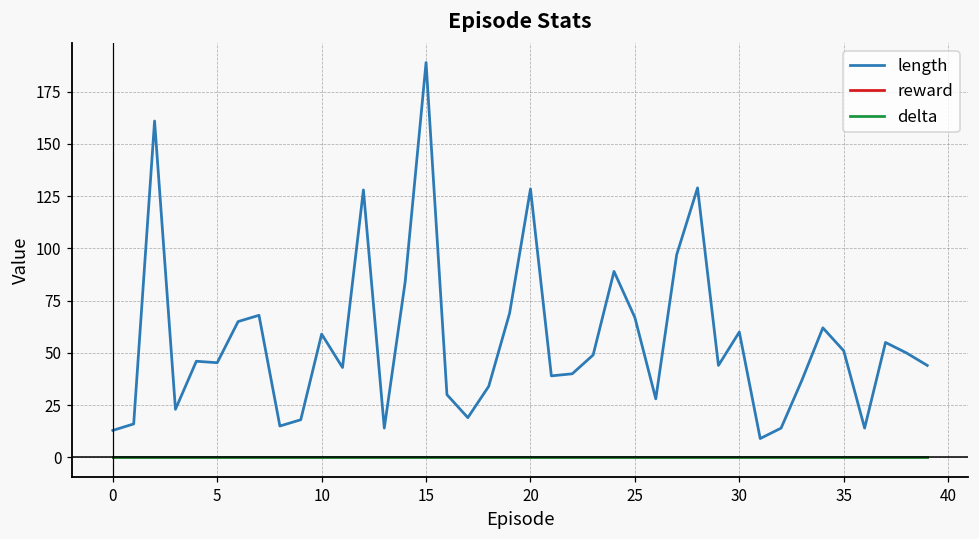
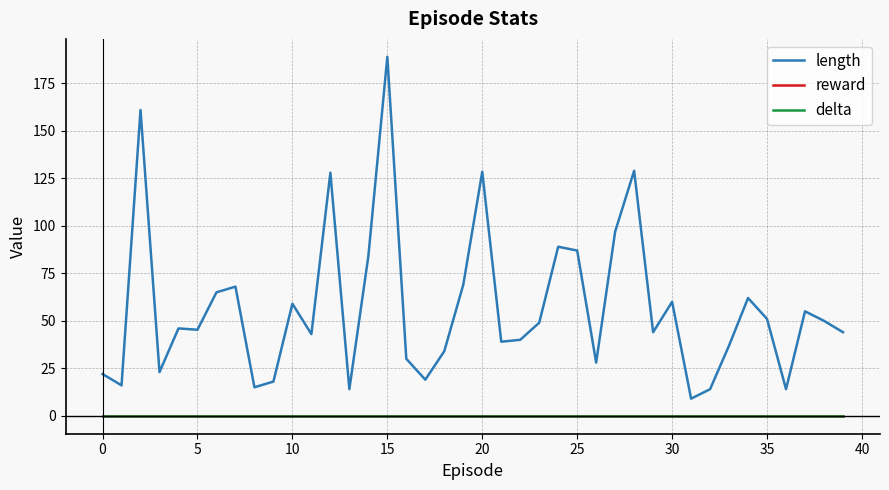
length, 0: 13 -> 22
length, 25: 67 -> 87
